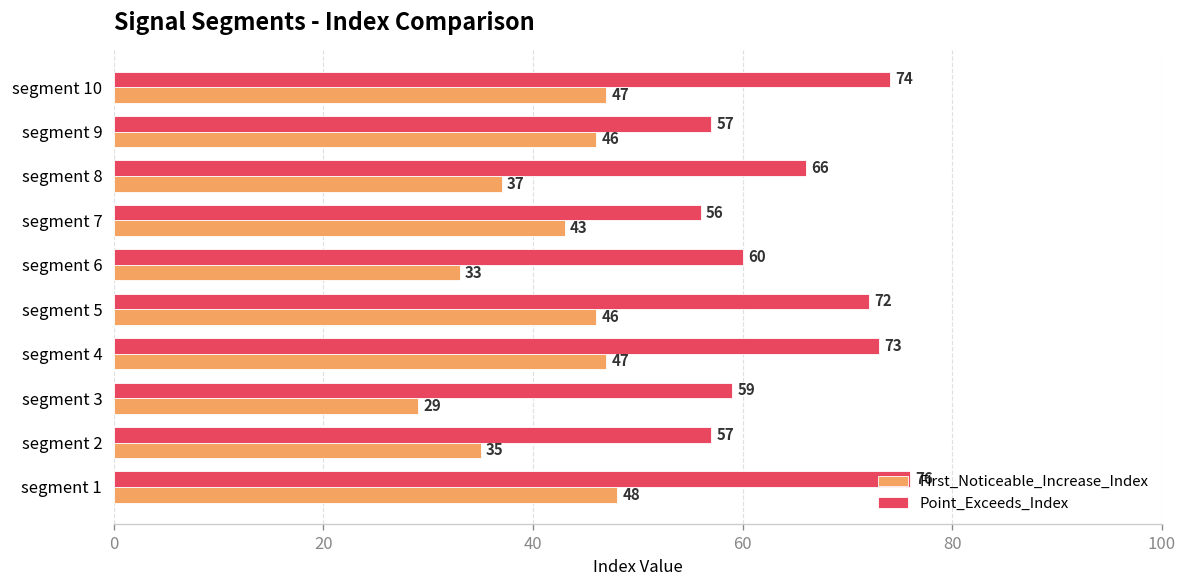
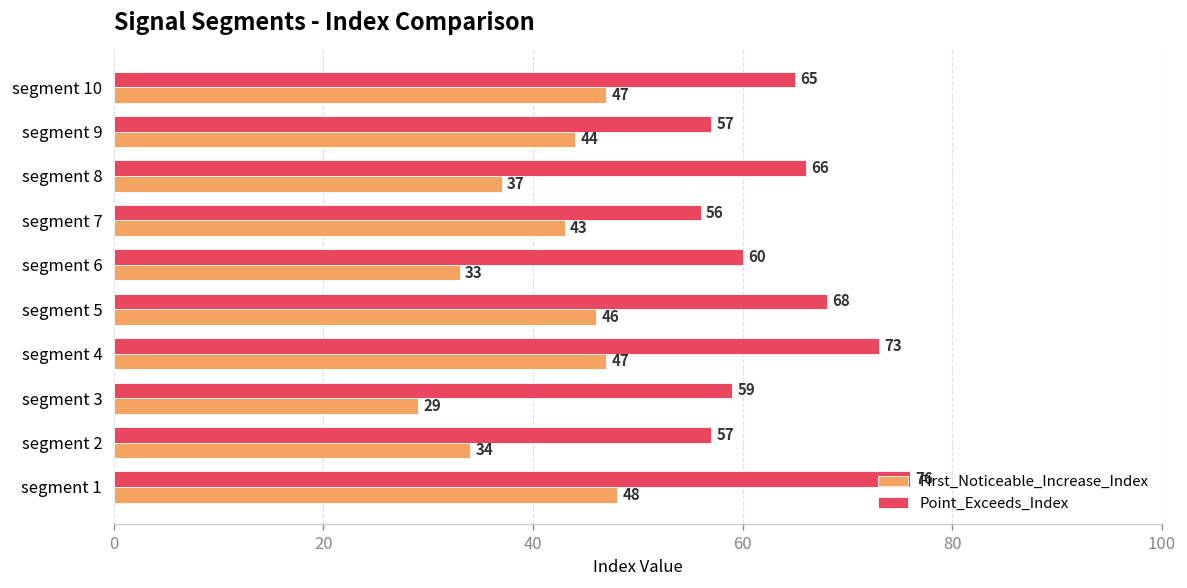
Point_Exceeds_Index, segment 10: 74 -> 65
First_Noticeable_Increase_Index, segment 9: 46 -> 44
Point_Exceeds_Index, segment 5: 72 -> 68
First_Noticeable_Increase_Index, segment 2: 35 -> 34
